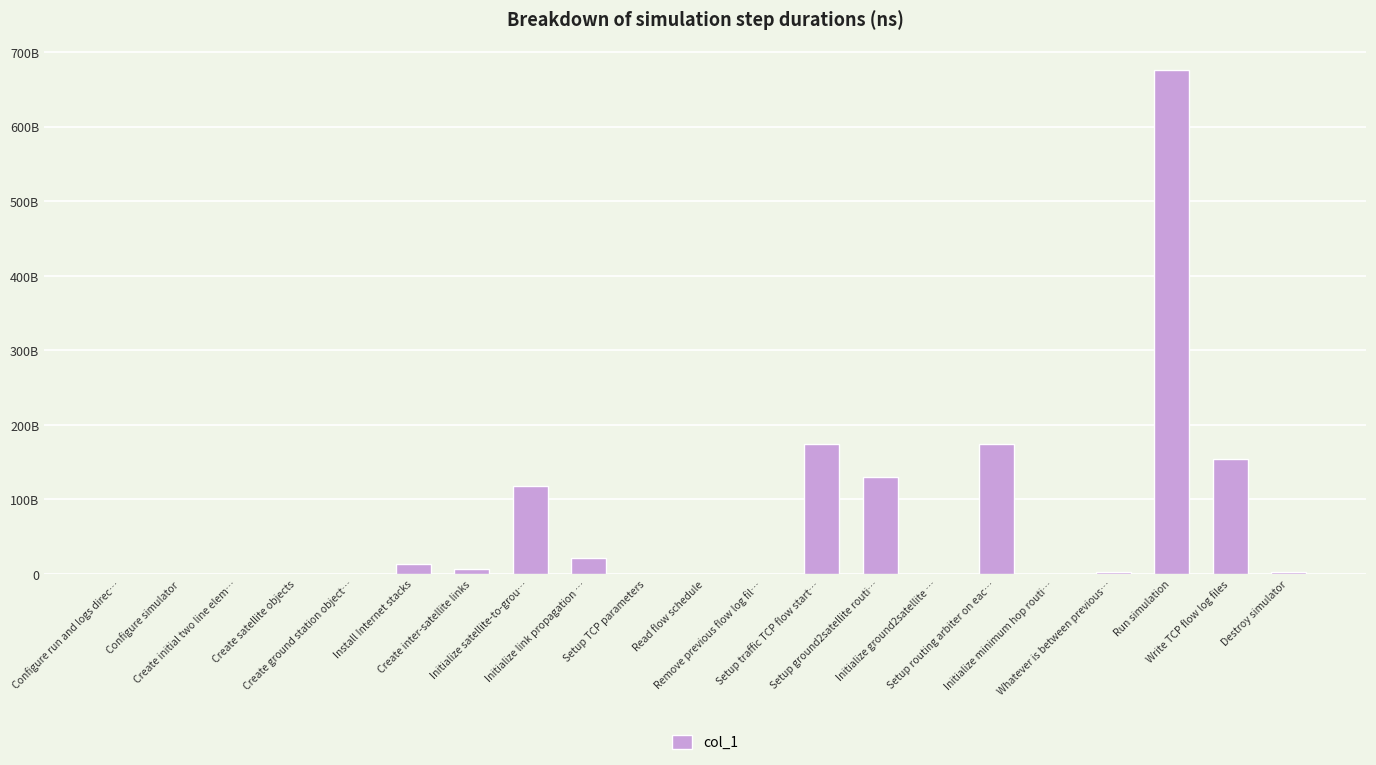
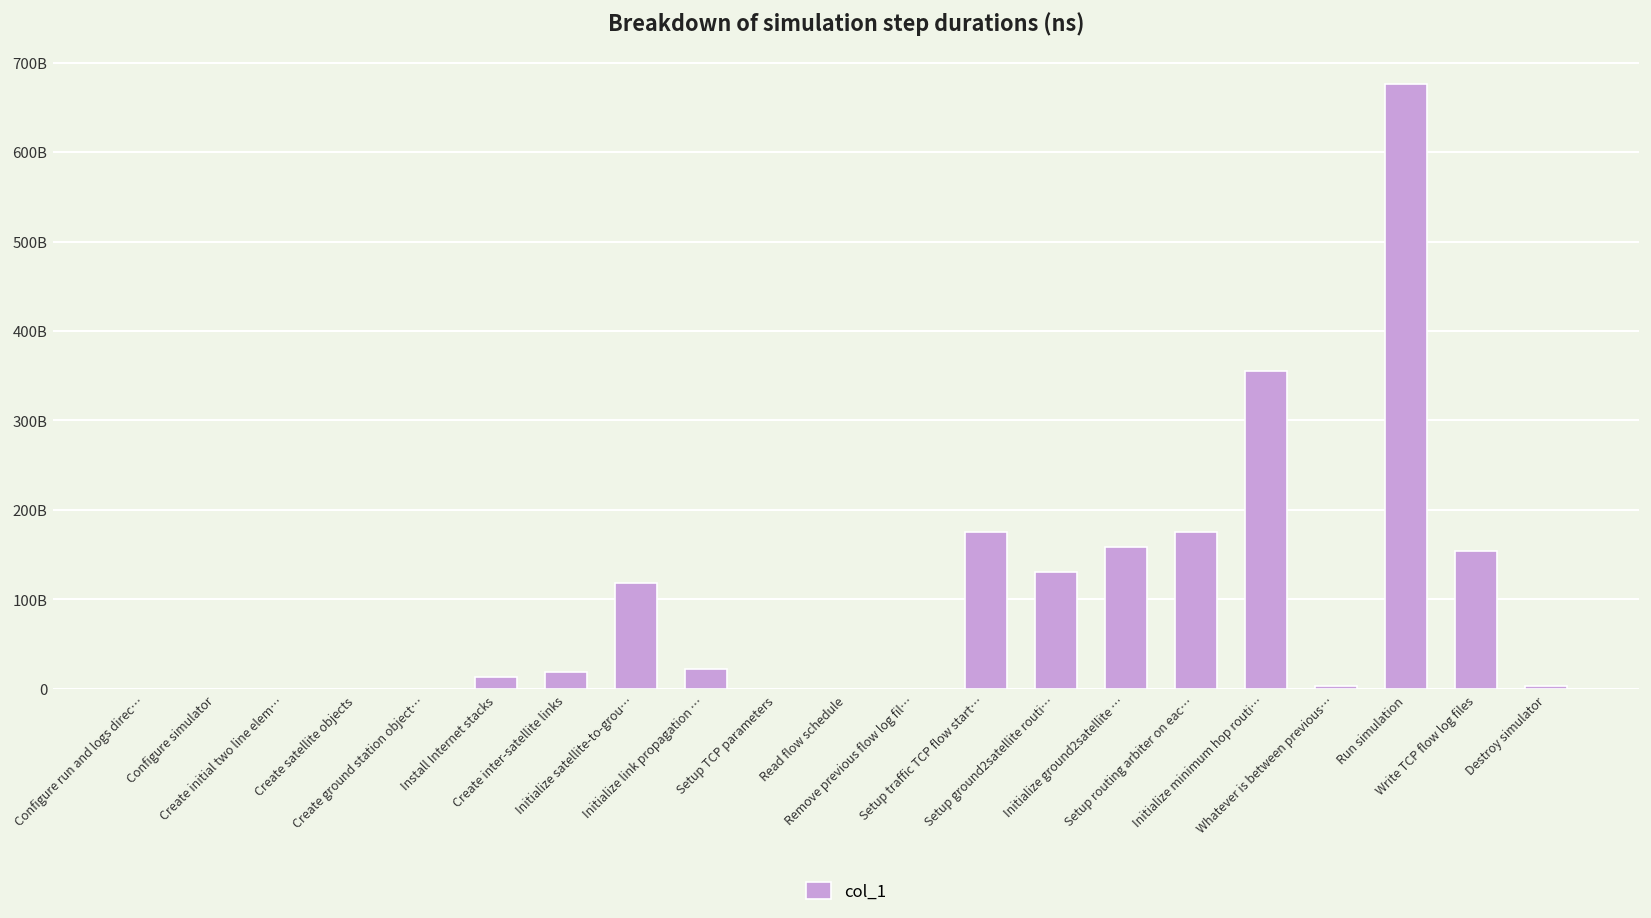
Create inter-satellite links: 10000000000 -> 20000000000
Initialize ground2satellite …: 0 -> 160000000000
Initialize minimum hop routi…: 0 -> 350000000000
